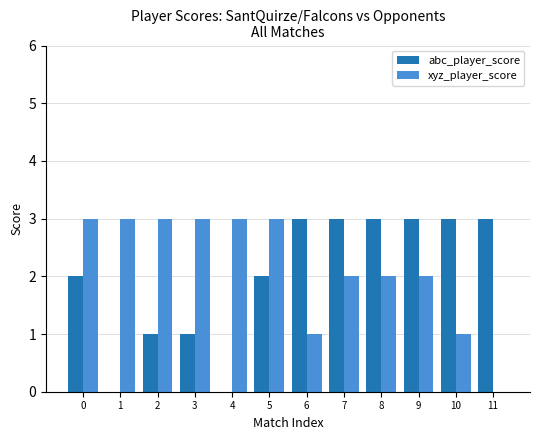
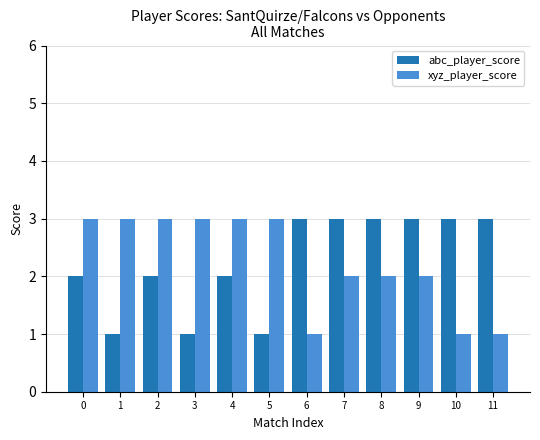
abc_player_score, 1: 0 -> 1
abc_player_score, 2: 1 -> 2
abc_player_score, 4: 0 -> 2
abc_player_score, 5: 2 -> 1
xyz_player_score, 11: 0 -> 1
